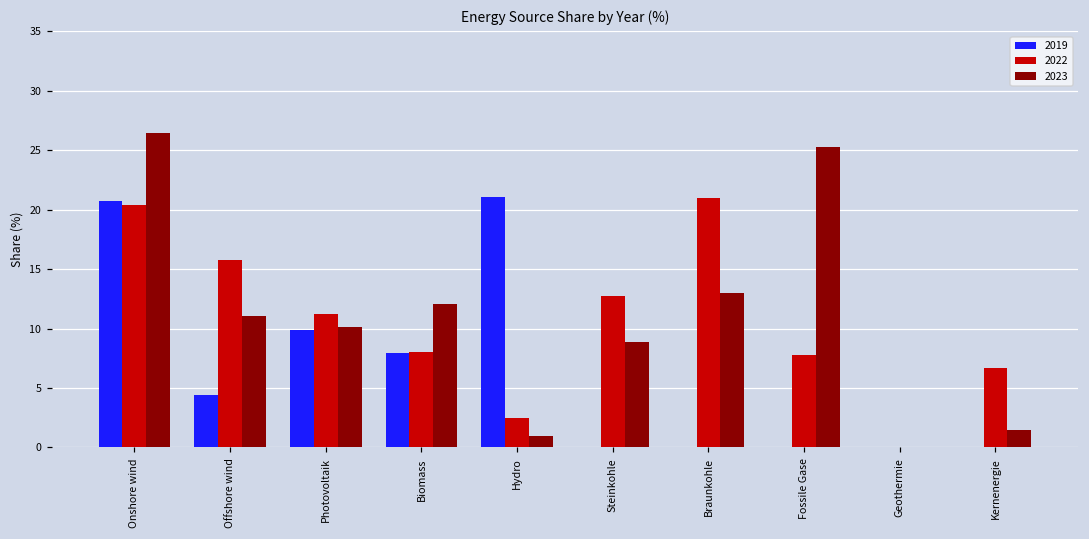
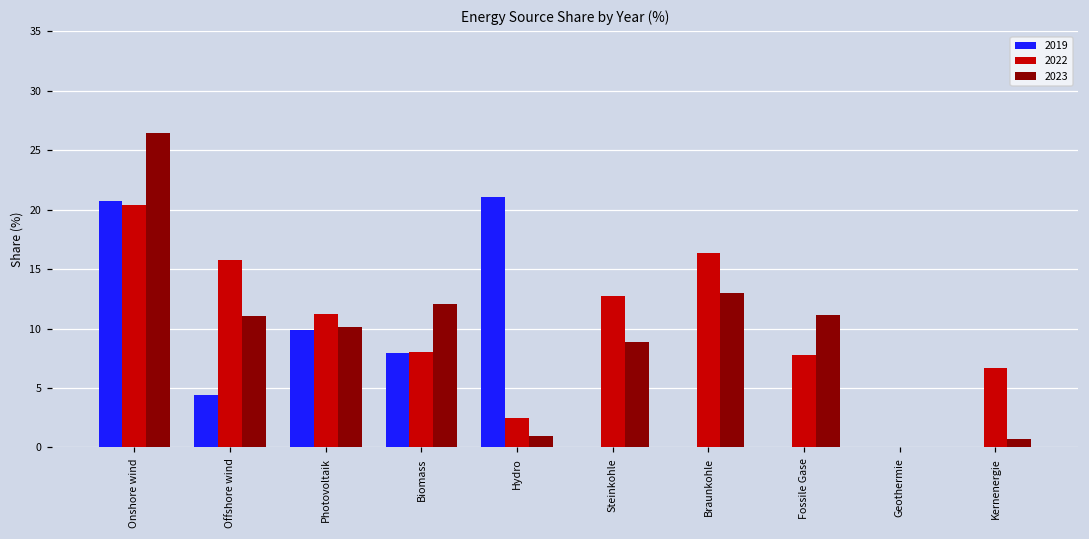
2022, Braunkohle: 21.0 -> 16.4
2023, Fossile Gase: 25.3 -> 11.2
2023, Kernenergie: 1.5 -> 0.7
